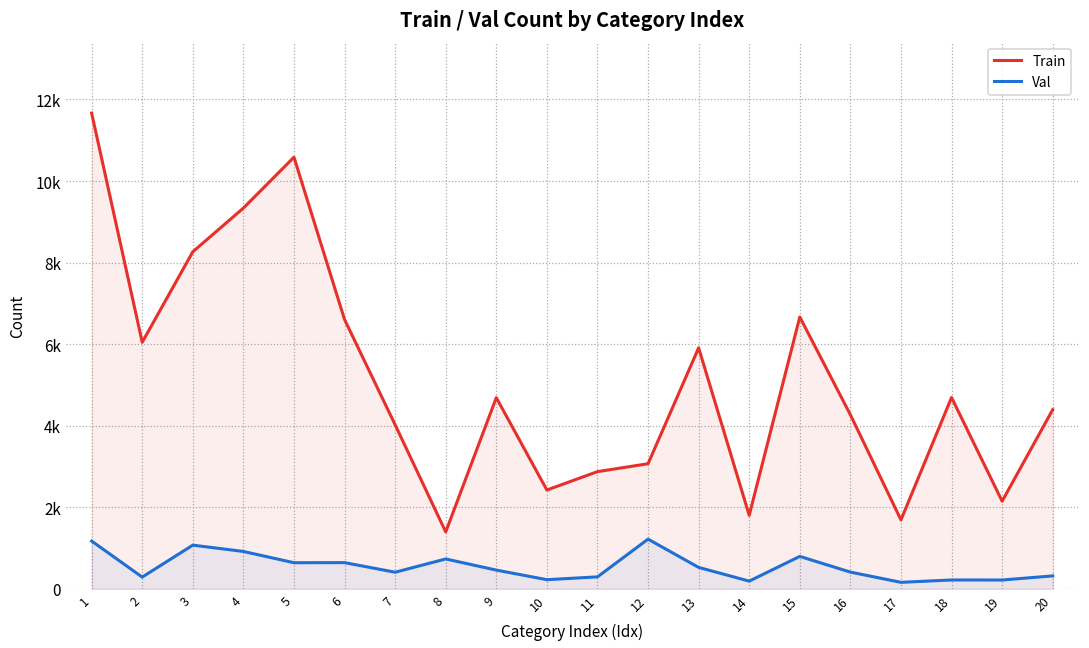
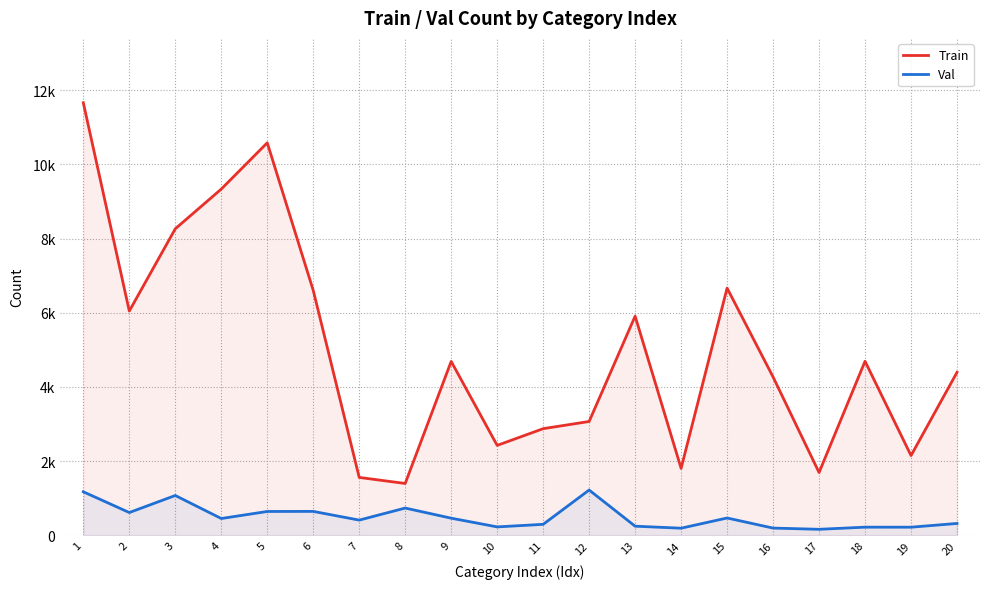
Val, 2: 300 -> 600
Val, 4: 900 -> 500
Train, 7: 4000 -> 1600
Val, 13: 500 -> 200
Val, 15: 800 -> 500
Val, 16: 400 -> 200
